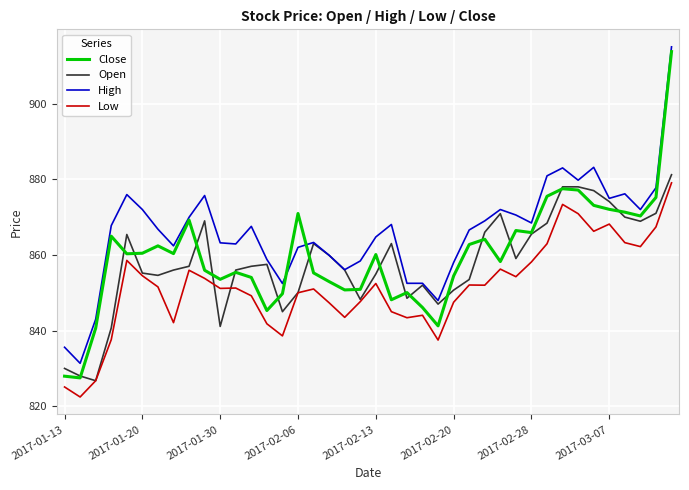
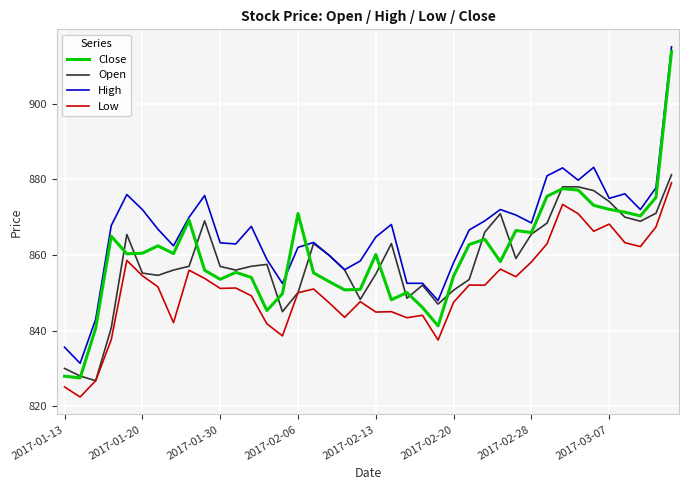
Open, 2017-01-30: 841 -> 857
Low, 2017-02-13: 852 -> 845
